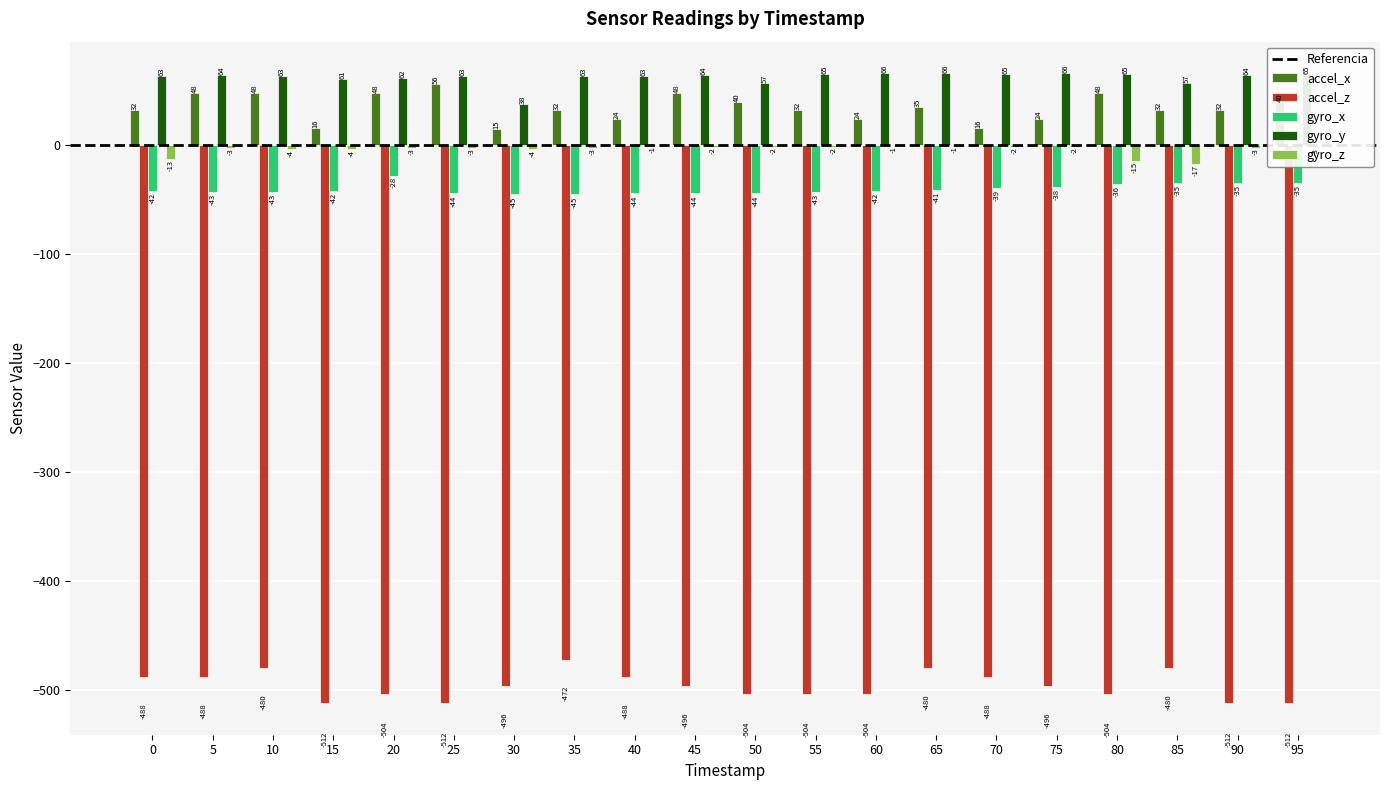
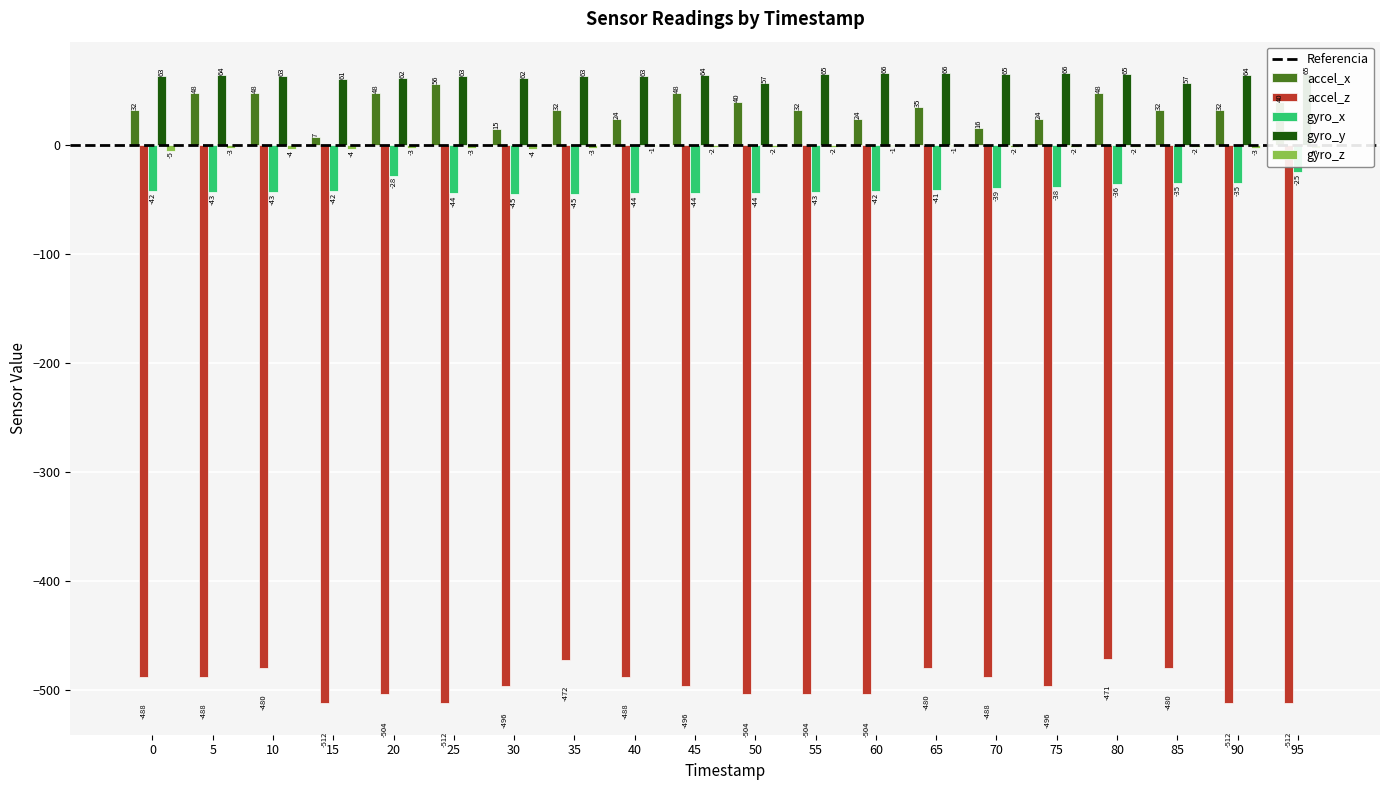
gyro_z, 0: -13 -> -5
accel_x, 15: 16 -> 7
gyro_y, 30: 38 -> 62
accel_z, 80: -504 -> -471
gyro_z, 80: -15 -> -2
gyro_z, 85: -17 -> -2
gyro_x, 95: -35 -> -25
